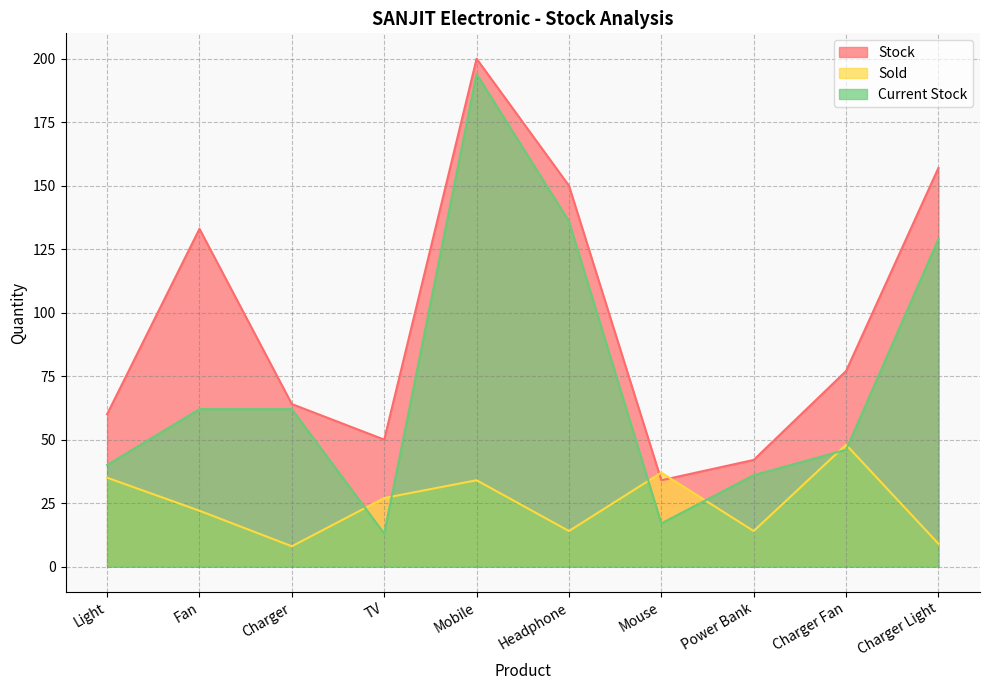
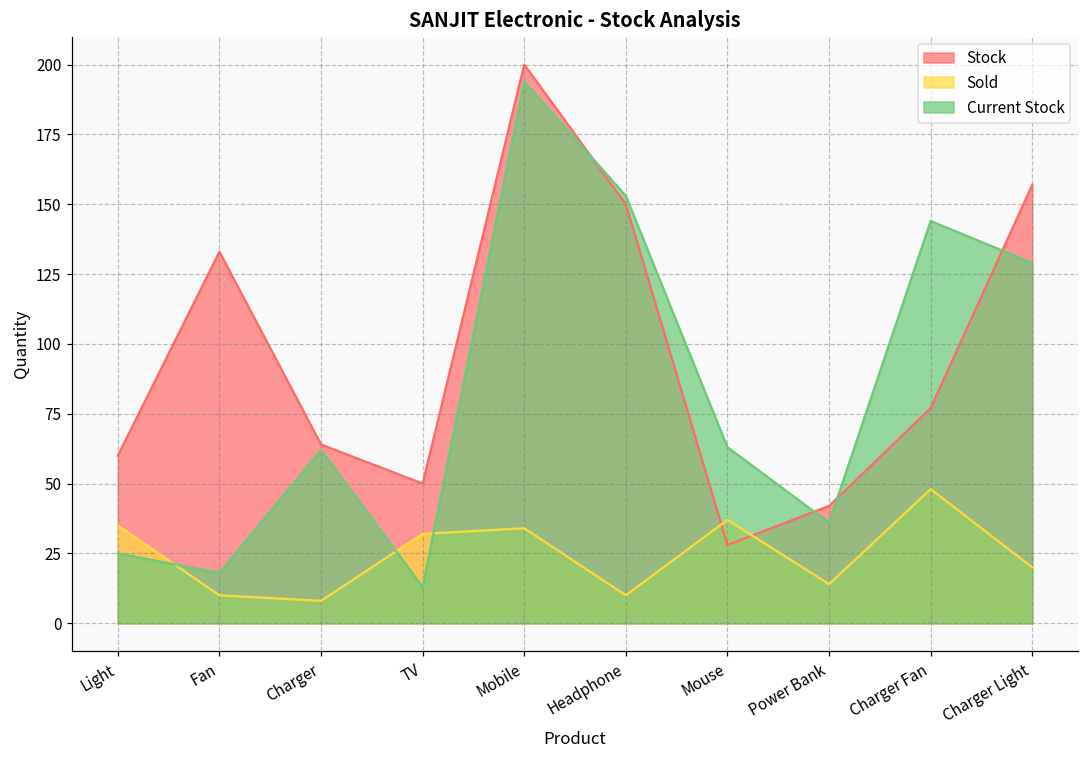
Current Stock, Light: 40 -> 25
Sold, Fan: 22 -> 10
Current Stock, Fan: 62 -> 18
Sold, TV: 27 -> 32
Sold, Headphone: 14 -> 10
Current Stock, Headphone: 136 -> 153
Stock, Mouse: 34 -> 28
Current Stock, Mouse: 17 -> 63
Current Stock, Charger Fan: 46 -> 144
Sold, Charger Light: 9 -> 20
